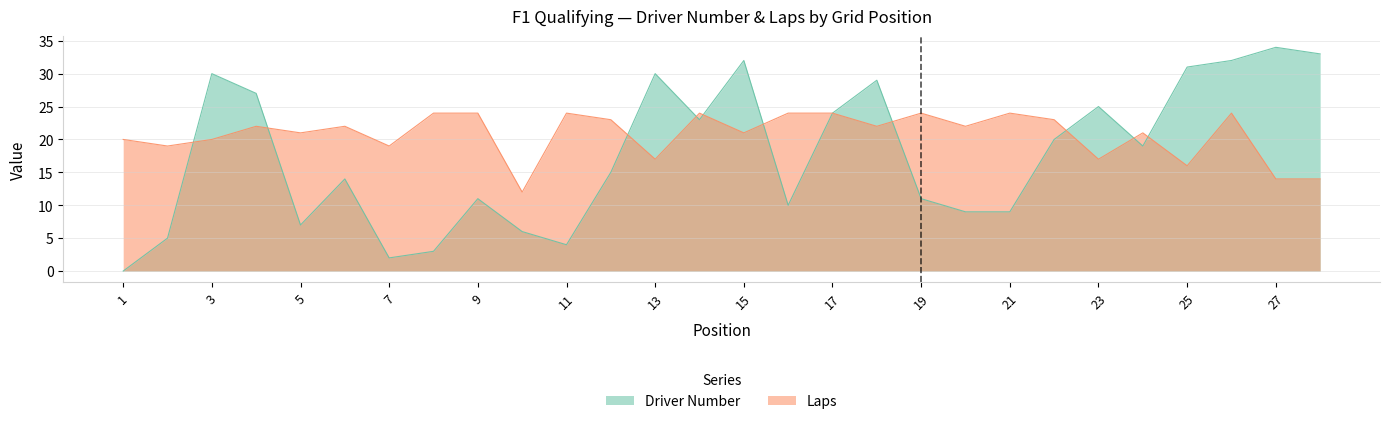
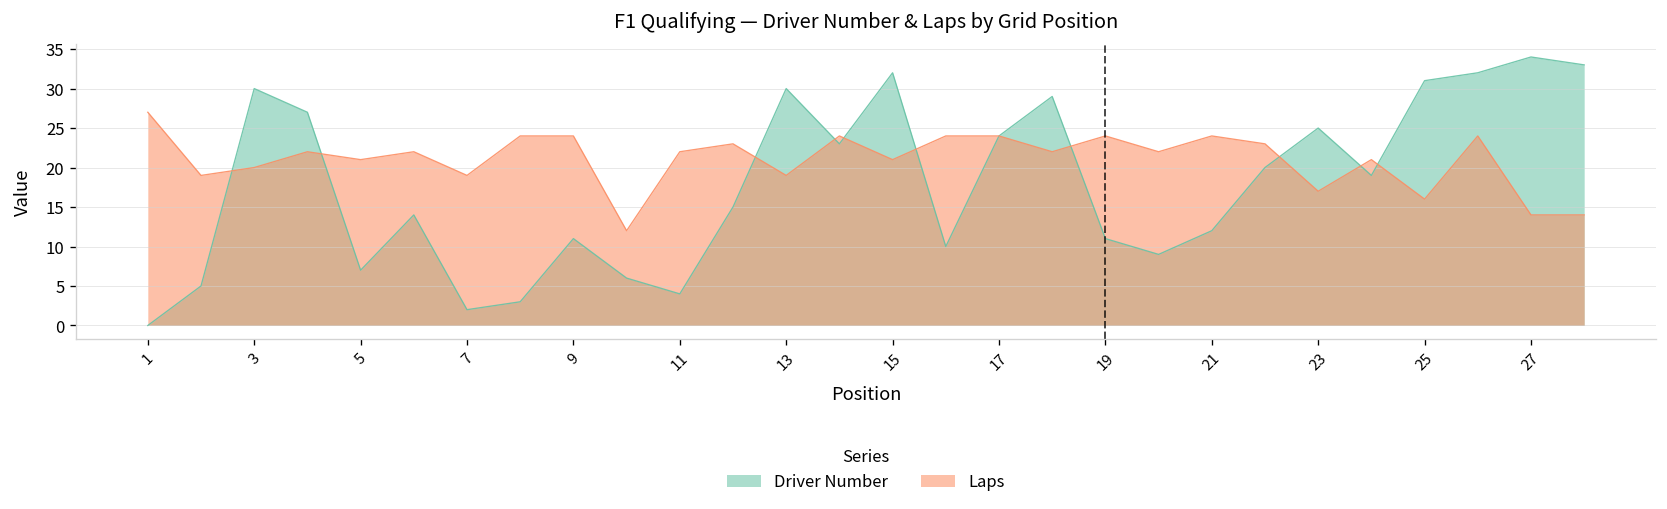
Laps, 1: 20 -> 27
Laps, 11: 24 -> 22
Laps, 13: 17 -> 19
Driver Number, 21: 9 -> 12
